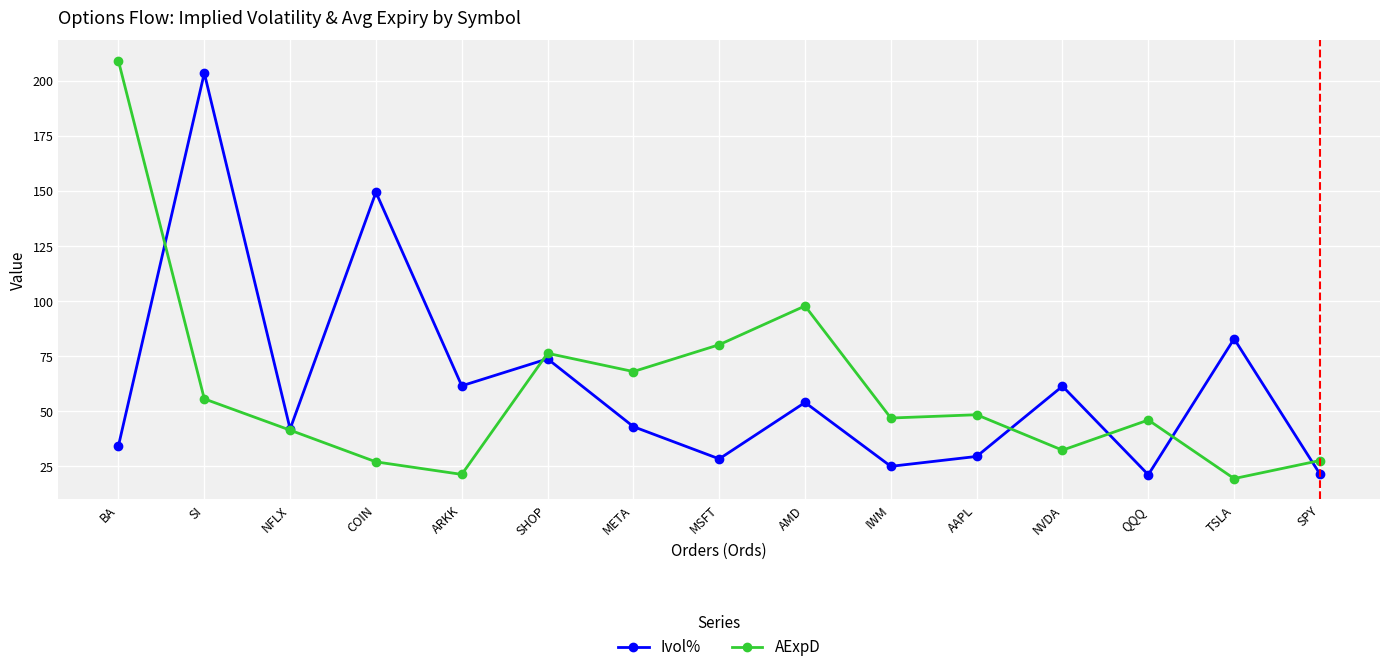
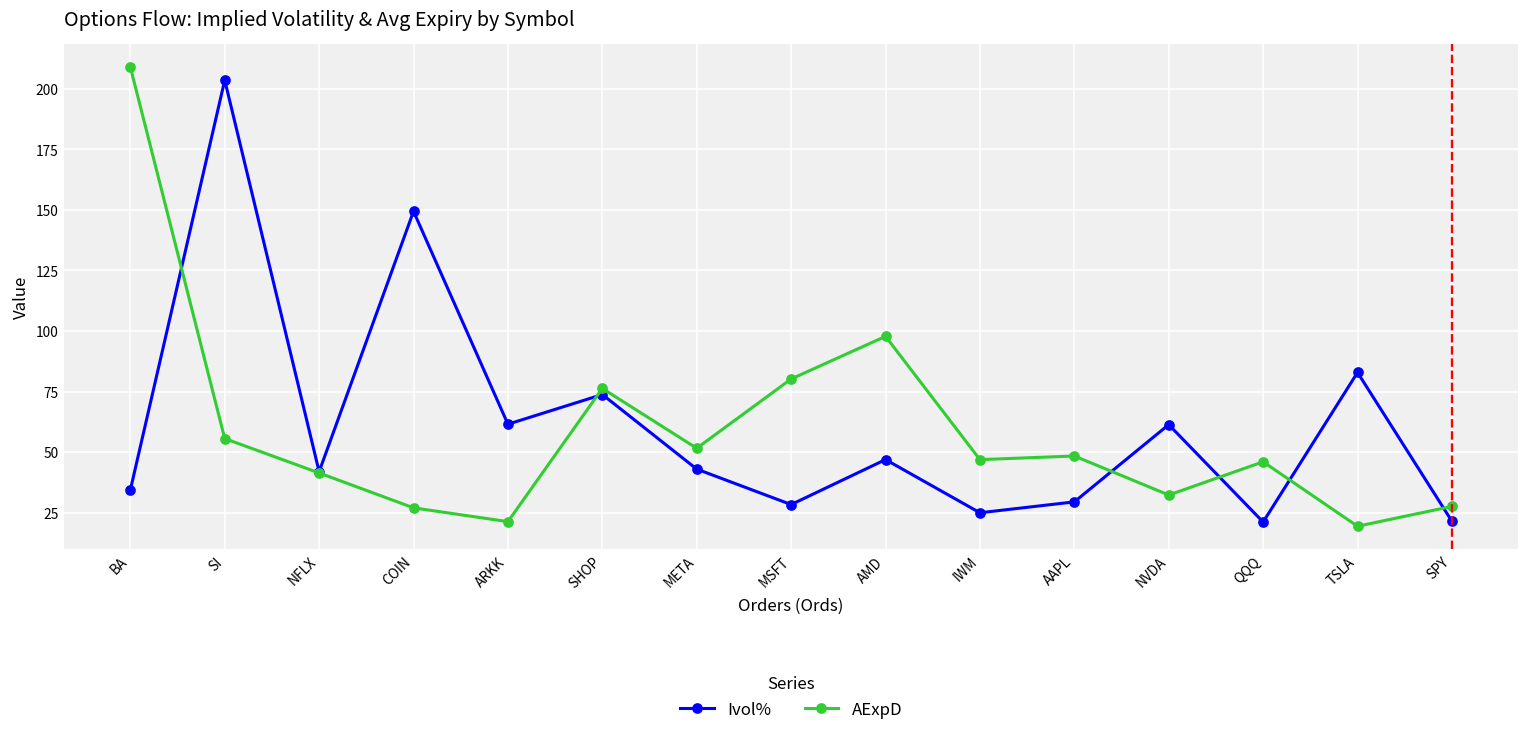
AExpD, META: 68 -> 52
Ivol%, AMD: 54 -> 47
